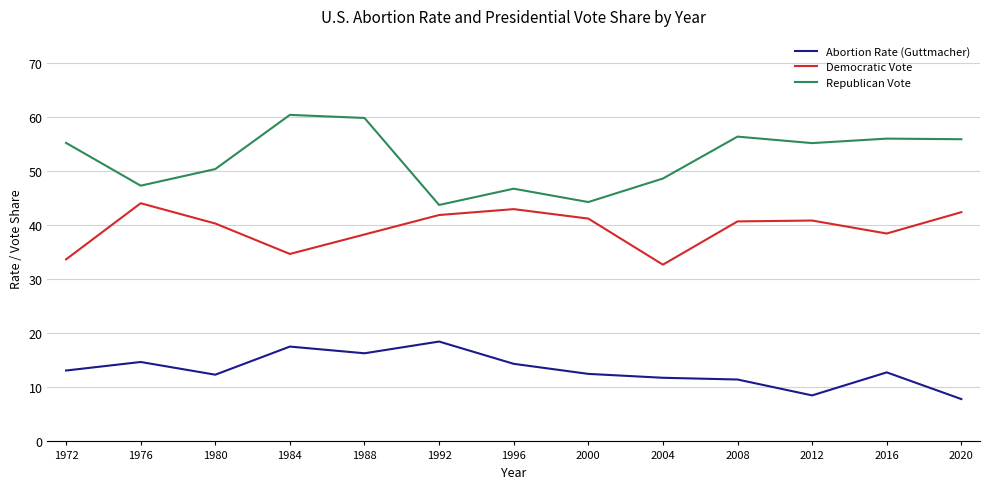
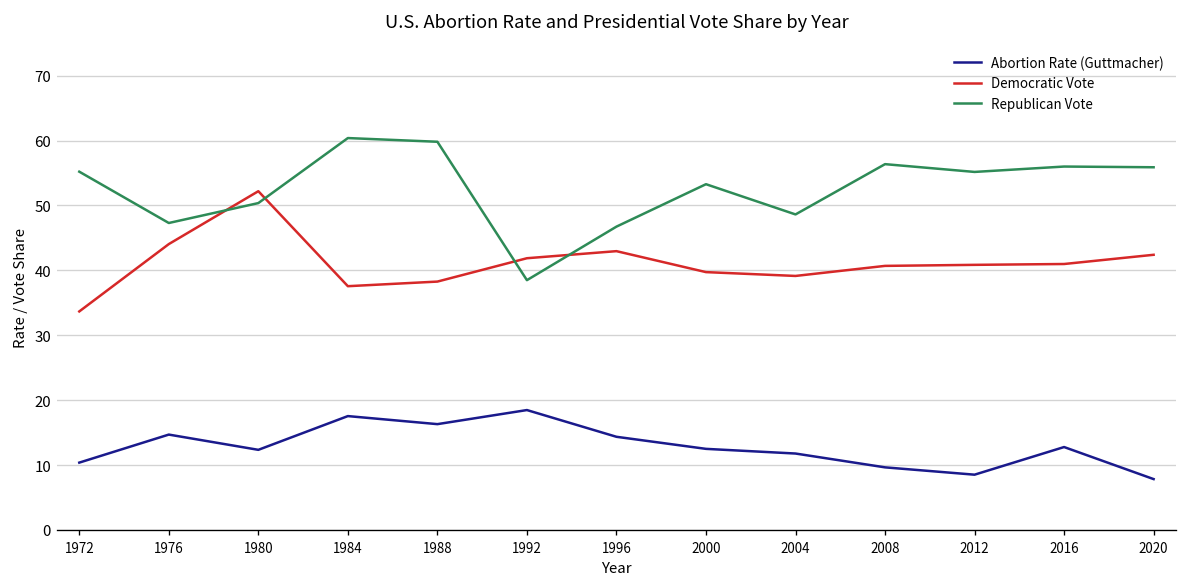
Abortion Rate (Guttmacher), 1972: 13 -> 10
Democratic Vote, 1980: 40 -> 52
Democratic Vote, 1984: 35 -> 38
Republican Vote, 1992: 44 -> 38
Democratic Vote, 2000: 41 -> 40
Republican Vote, 2000: 44 -> 53
Democratic Vote, 2004: 33 -> 39
Abortion Rate (Guttmacher), 2008: 11 -> 10
Democratic Vote, 2016: 38 -> 41
